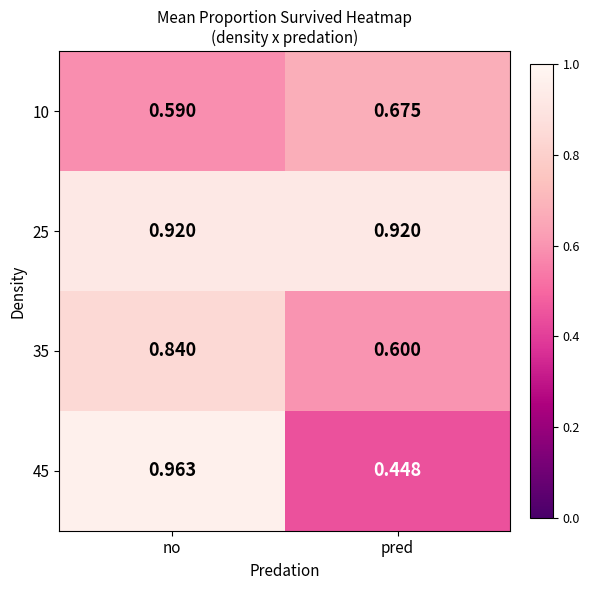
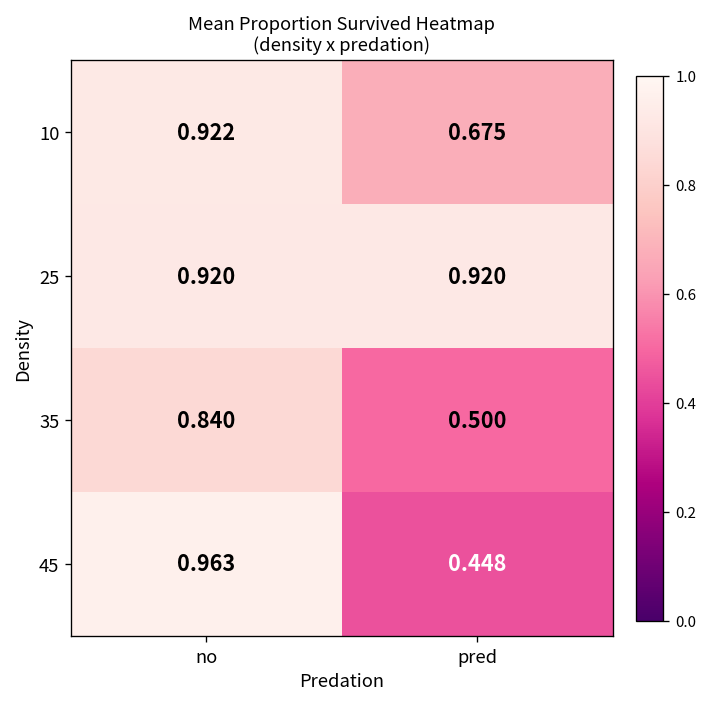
10, no: 0.590 -> 0.922
35, pred: 0.600 -> 0.500
